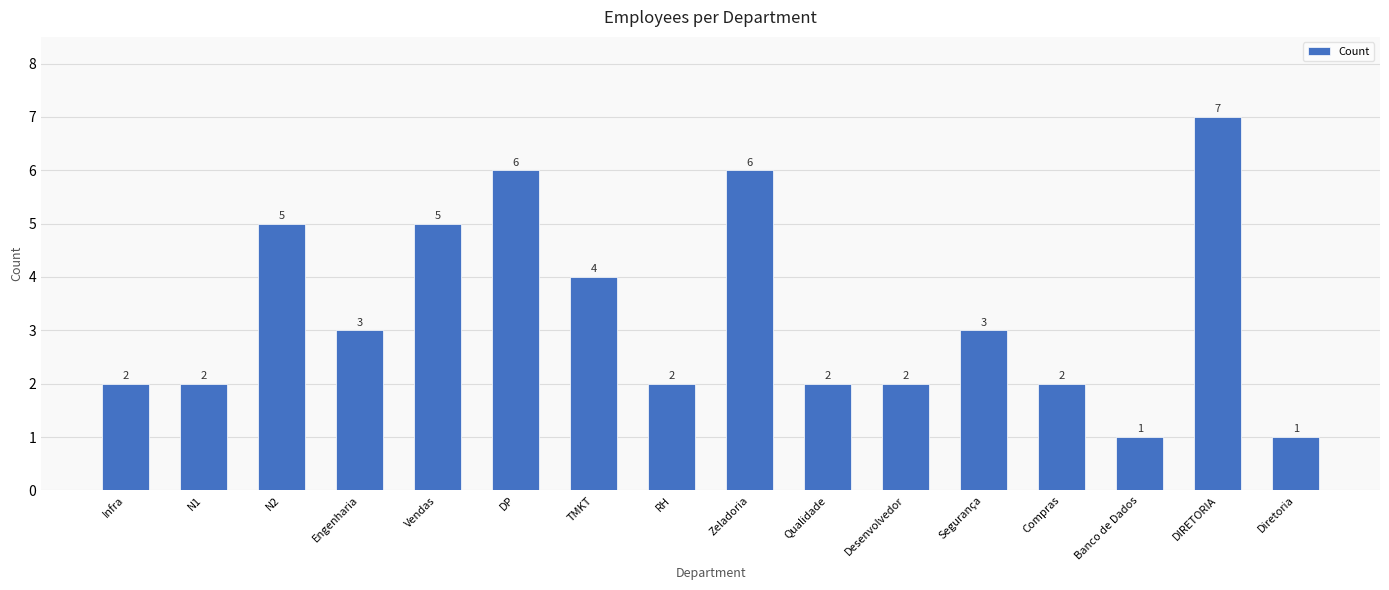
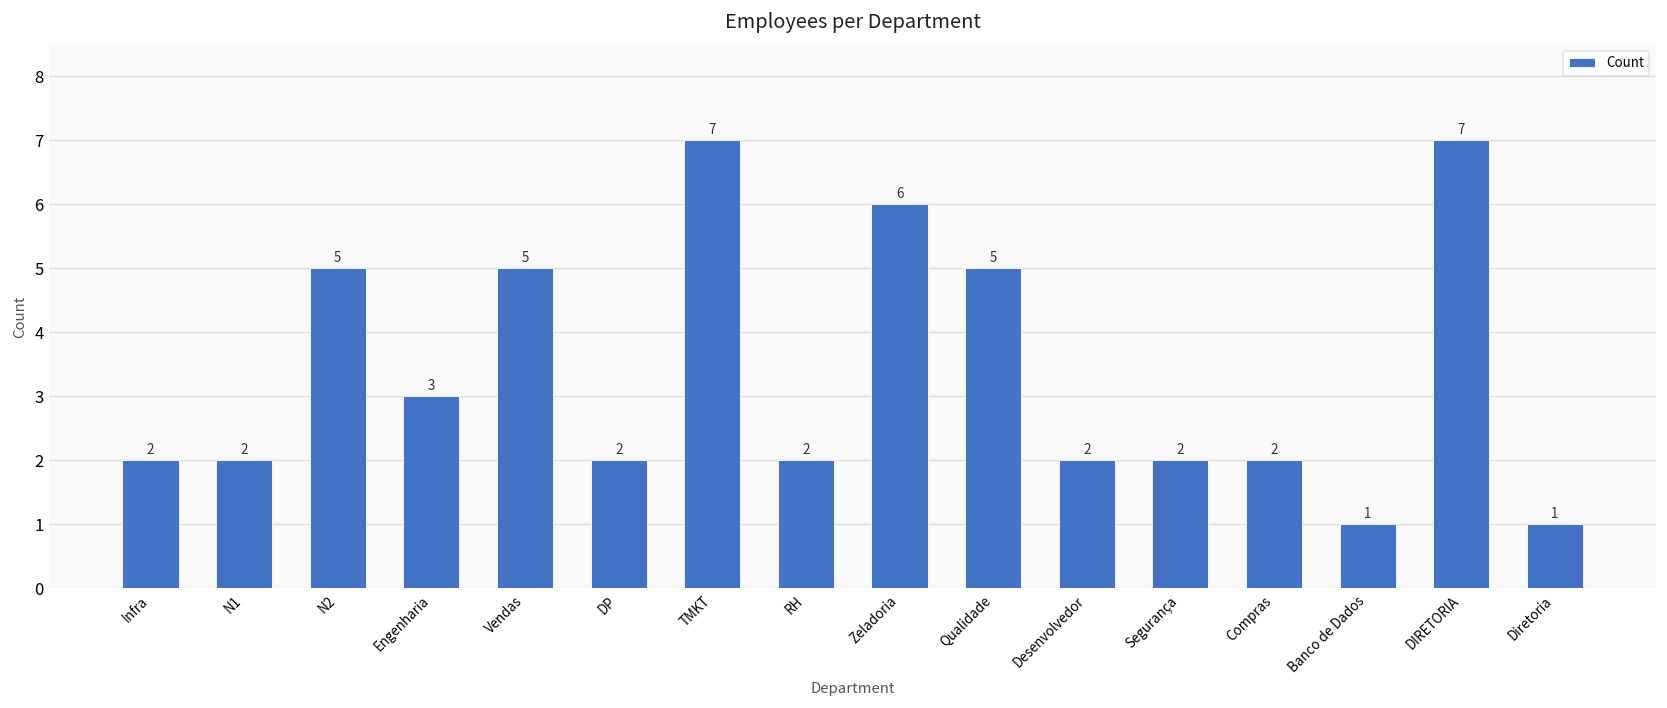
DP: 6 -> 2
TMKT: 4 -> 7
Qualidade: 2 -> 5
Segurança: 3 -> 2
